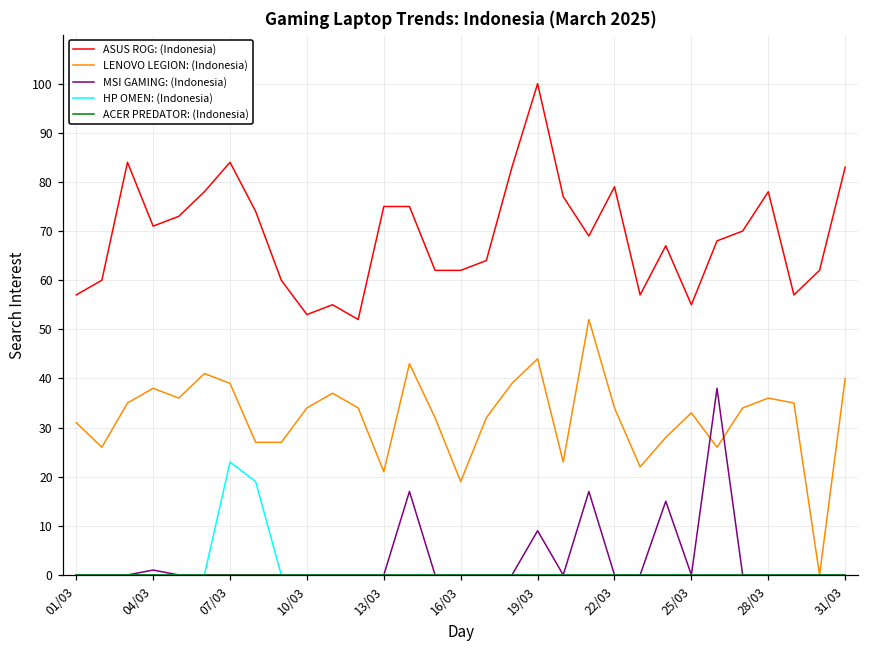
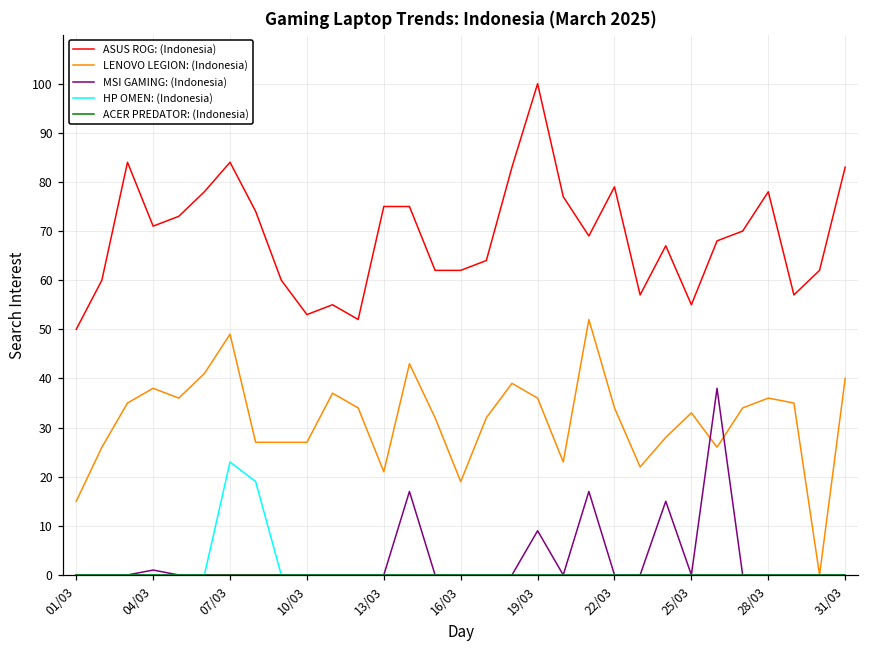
ASUS ROG: (Indonesia), 01/03: 57 -> 50
LENOVO LEGION: (Indonesia), 01/03: 31 -> 15
LENOVO LEGION: (Indonesia), 07/03: 39 -> 49
LENOVO LEGION: (Indonesia), 10/03: 34 -> 27
LENOVO LEGION: (Indonesia), 19/03: 44 -> 36
